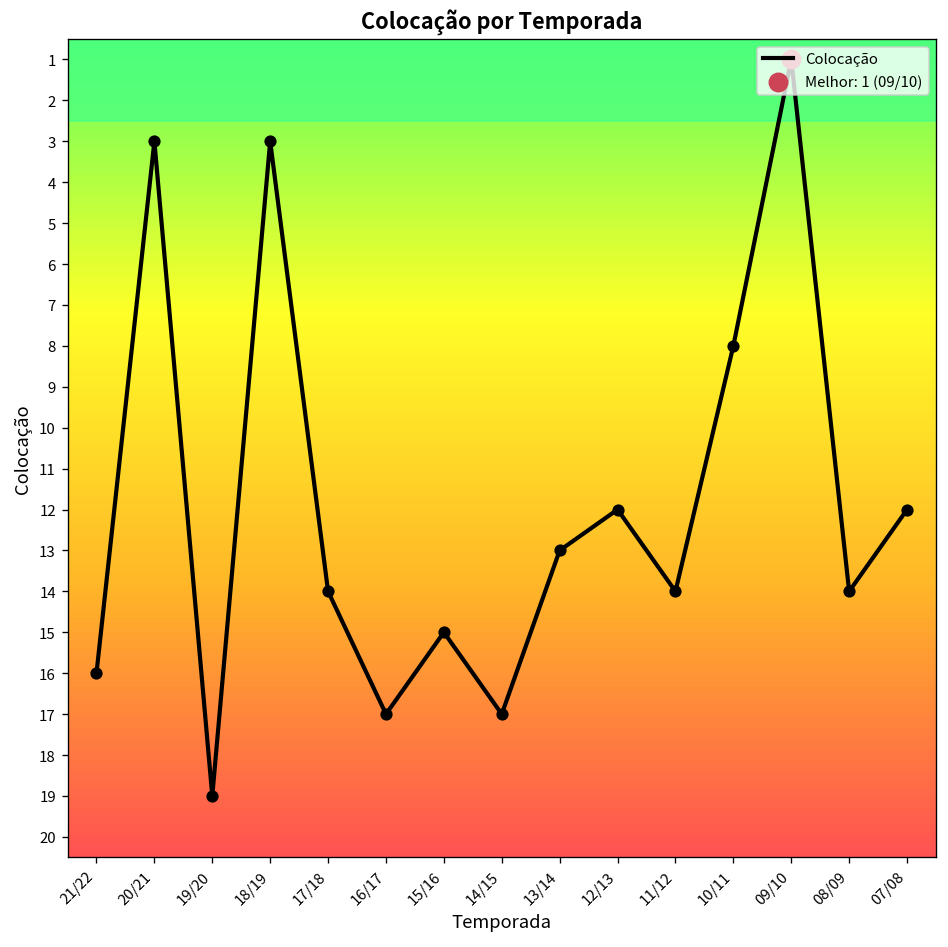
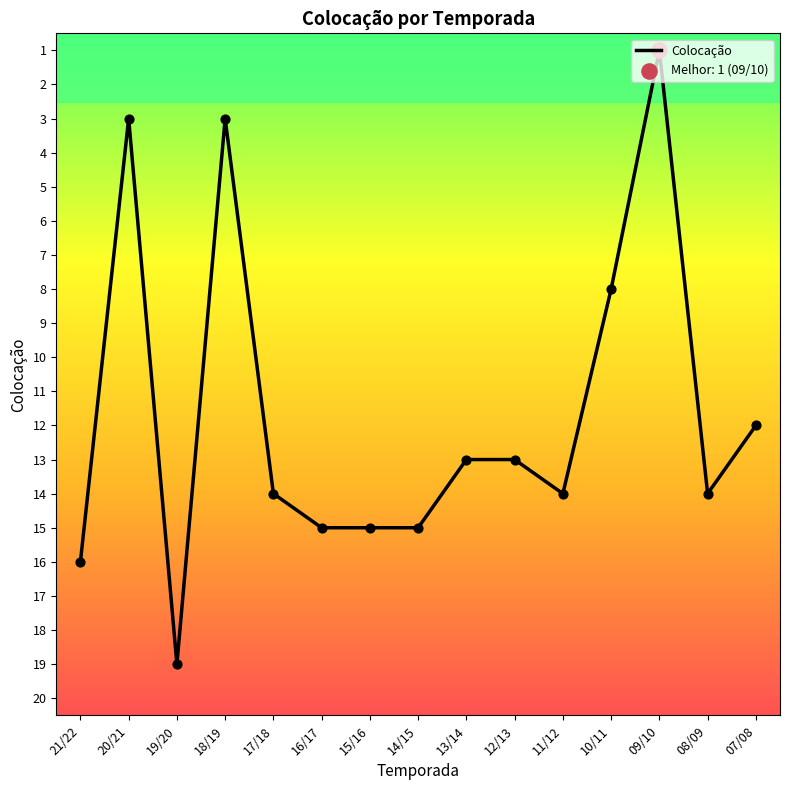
Colocação, 16/17: 17 -> 15
Colocação, 14/15: 17 -> 15
Colocação, 12/13: 12 -> 13
